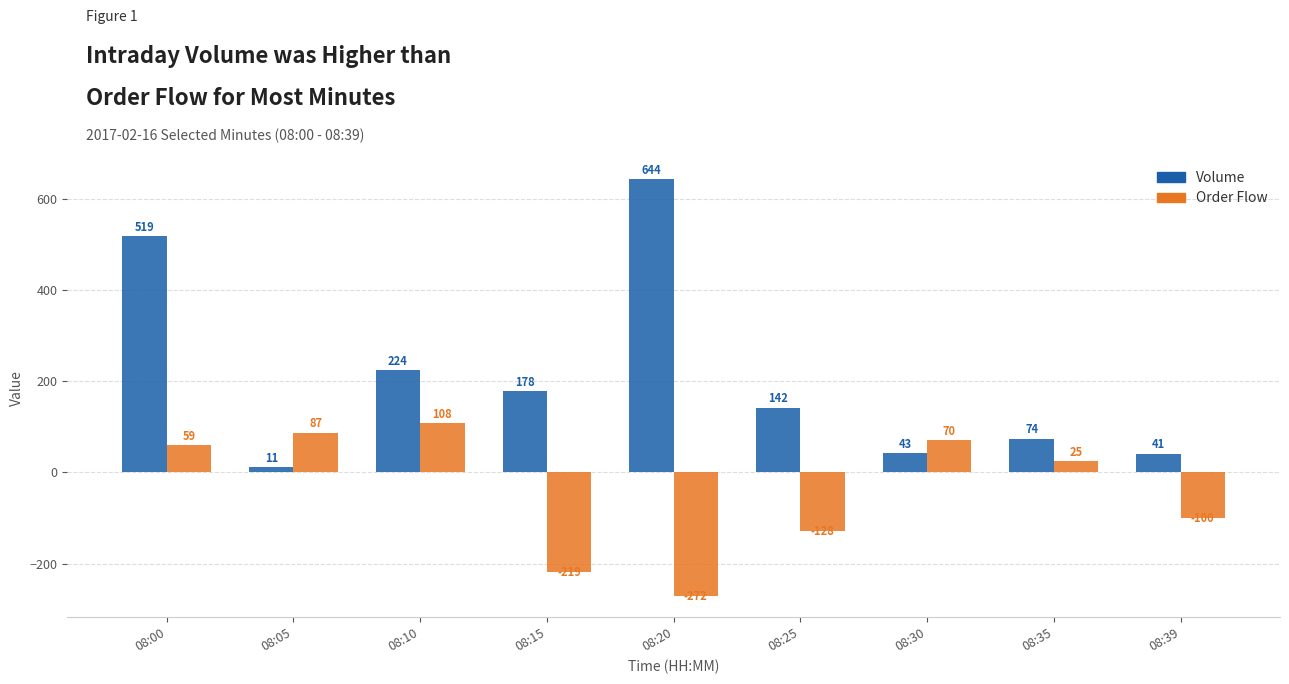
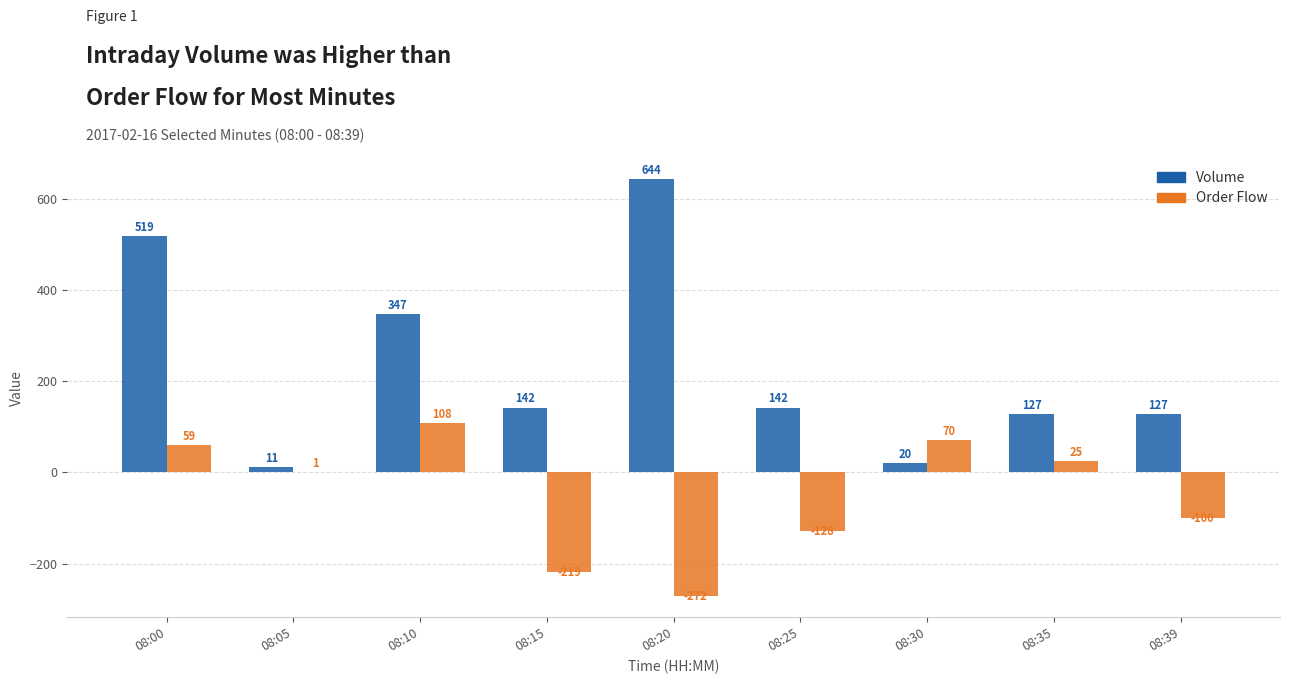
Order Flow, 08:05: 87 -> 1
Volume, 08:10: 224 -> 347
Volume, 08:15: 178 -> 142
Volume, 08:30: 43 -> 20
Volume, 08:35: 74 -> 127
Volume, 08:39: 41 -> 127
